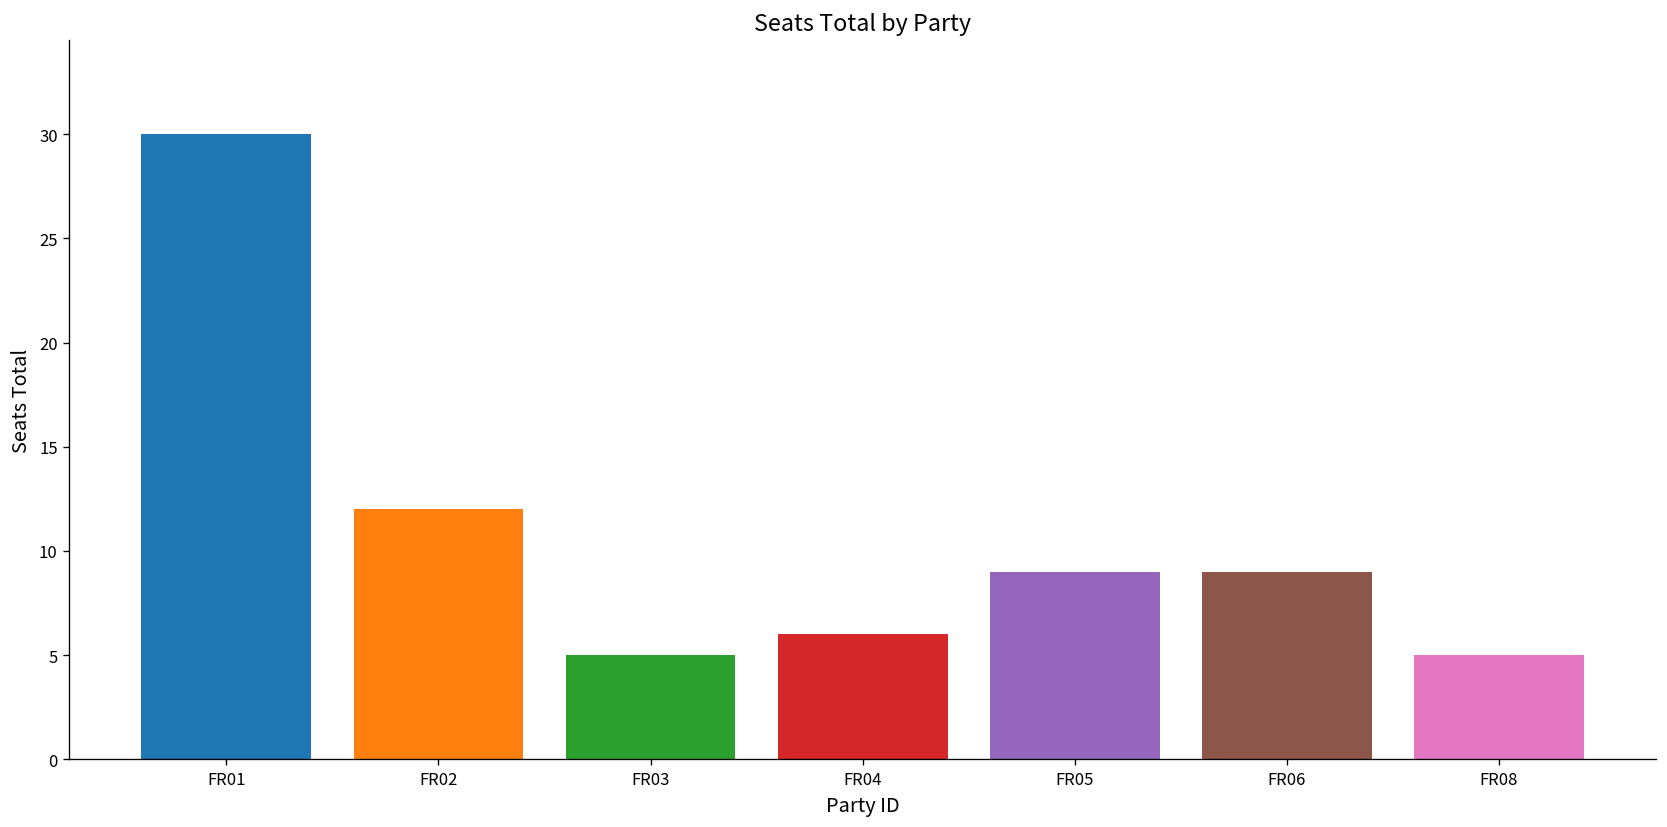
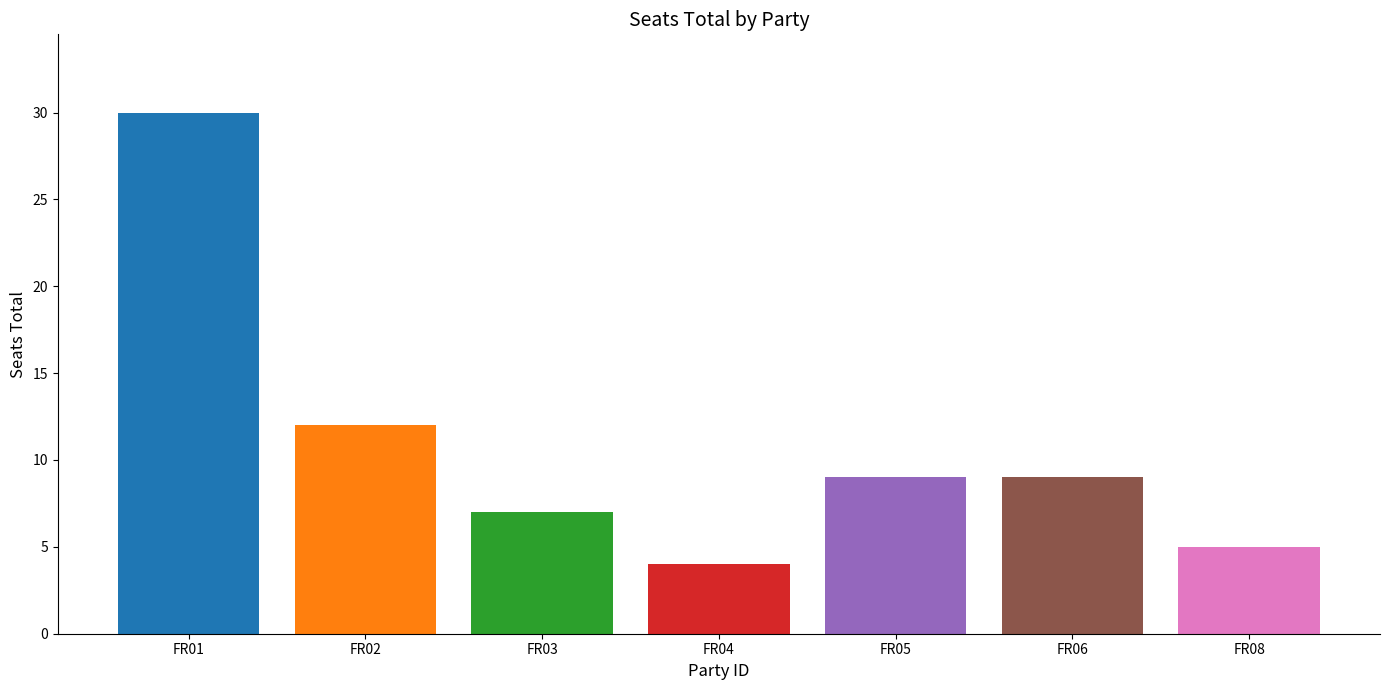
FR03: 5 -> 7
FR04: 6 -> 4
